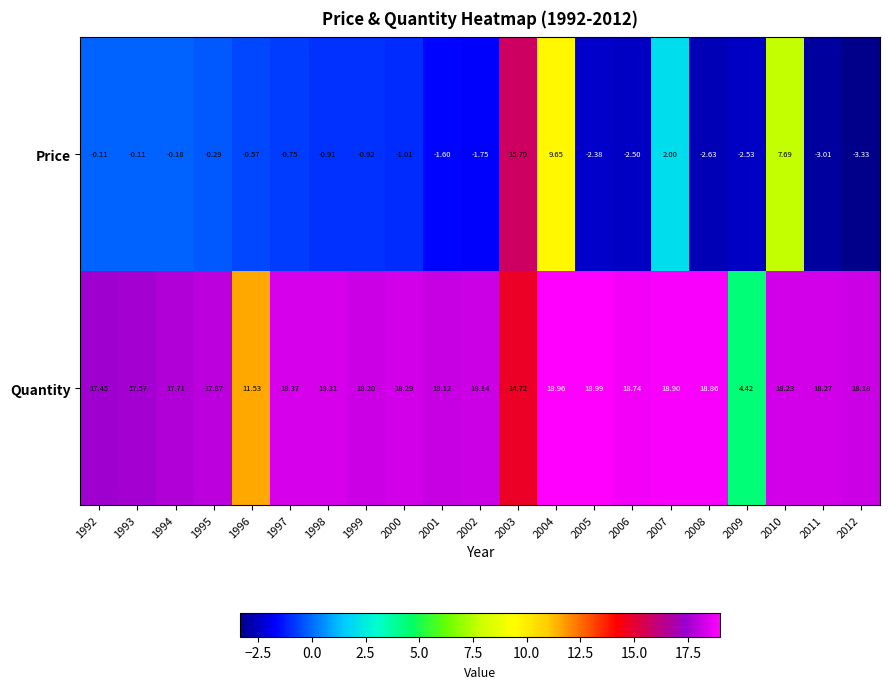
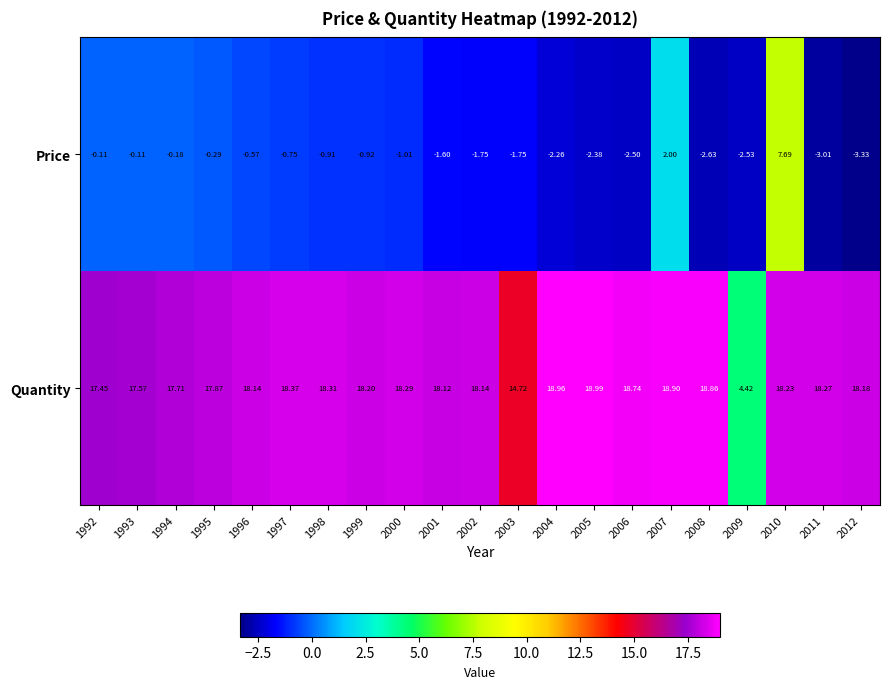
Price, 2003: 15.70 -> -1.75
Price, 2004: 9.65 -> -2.26
Quantity, 1996: 11.53 -> 18.14
